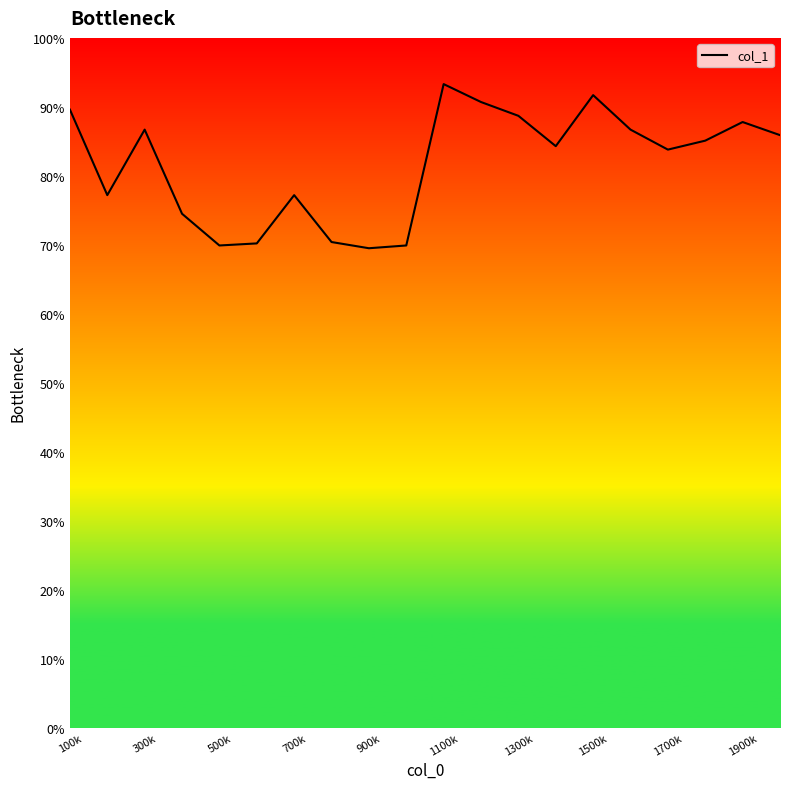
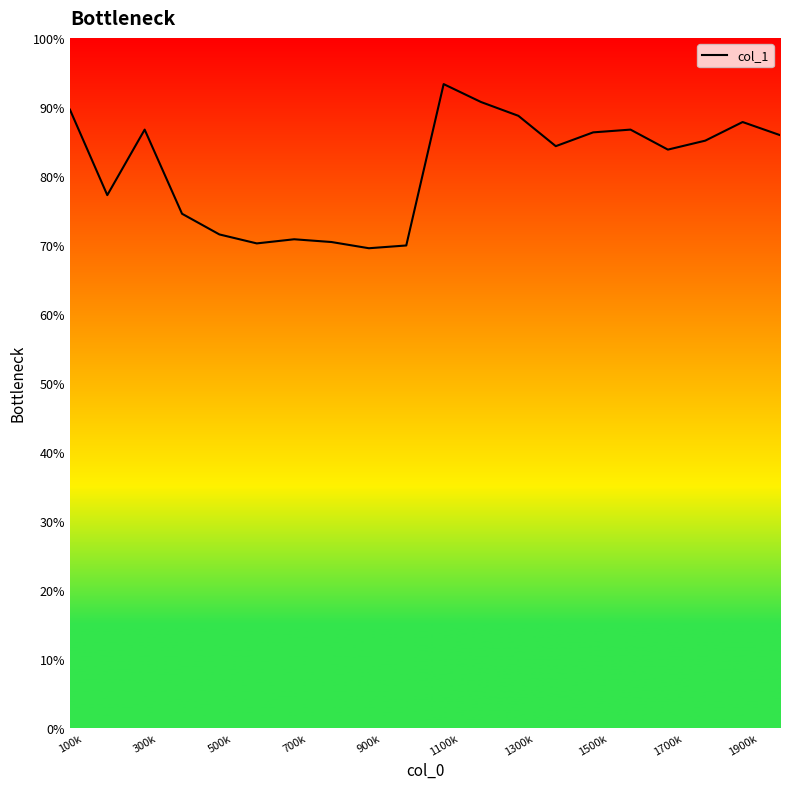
500k: 70% -> 72%
700k: 77% -> 71%
1500k: 92% -> 86%
